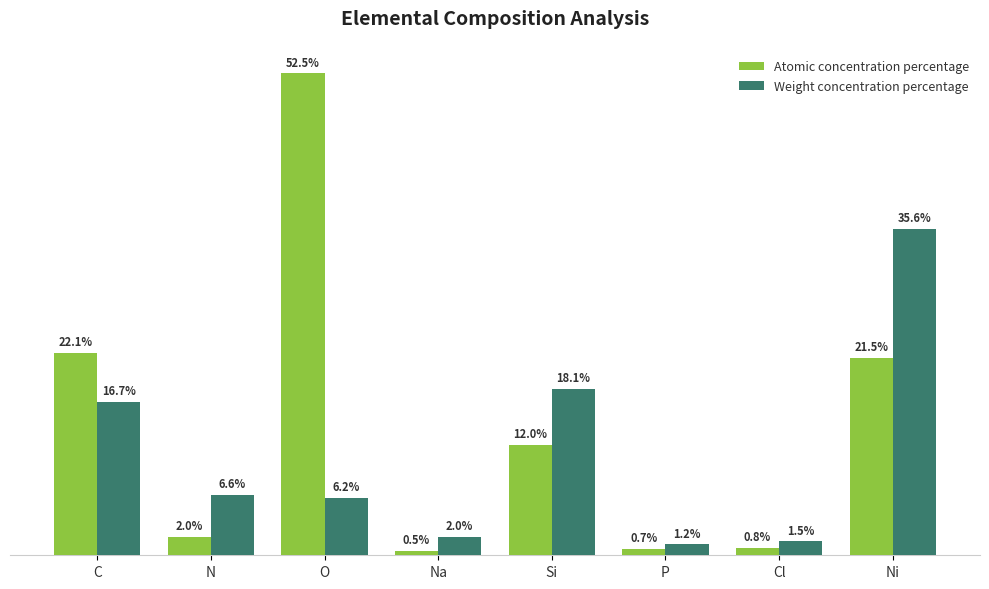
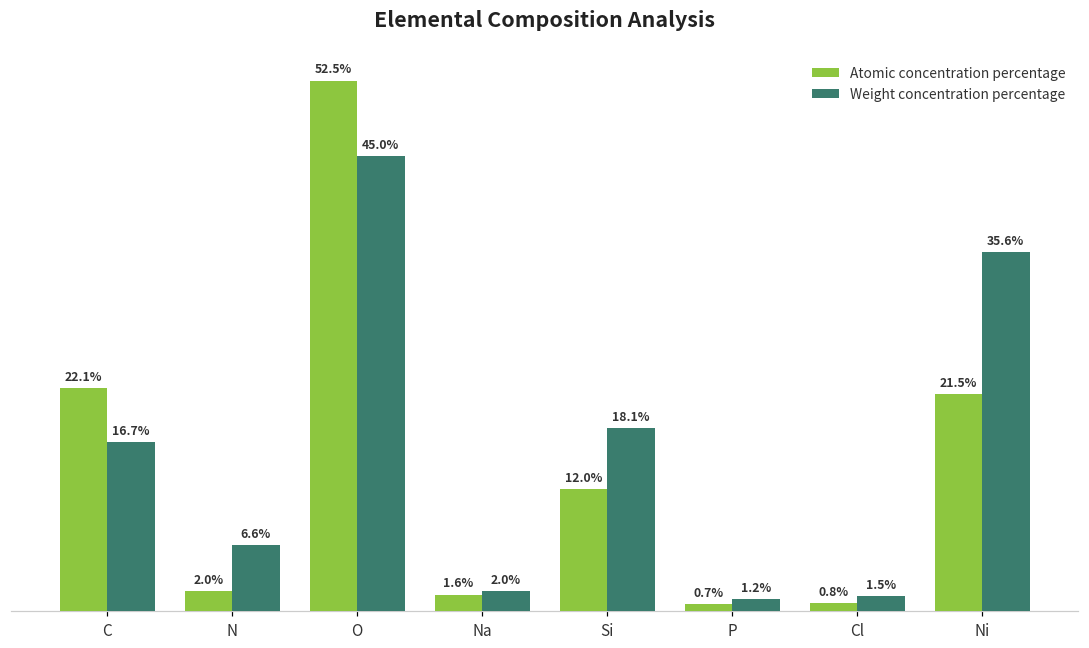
Weight concentration percentage, O: 6.2% -> 45.0%
Atomic concentration percentage, Na: 0.5% -> 1.6%
